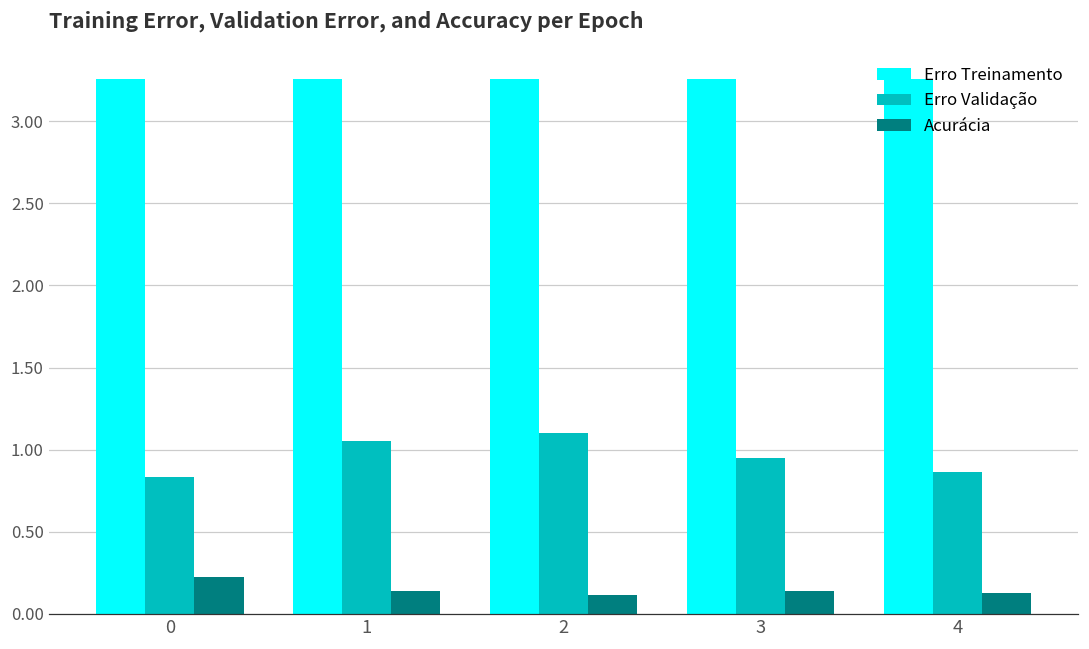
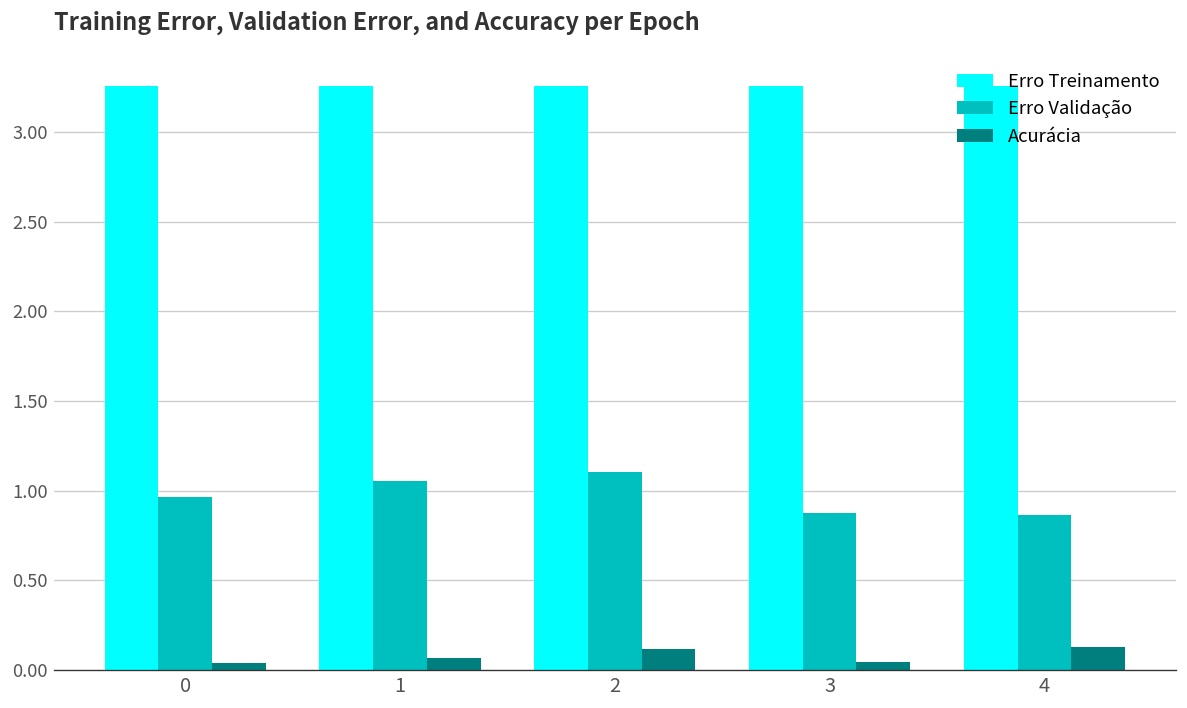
Erro Validação, 0: 0.83 -> 0.96
Acurácia, 0: 0.22 -> 0.04
Acurácia, 1: 0.14 -> 0.06
Erro Validação, 3: 0.95 -> 0.87
Acurácia, 3: 0.14 -> 0.04
